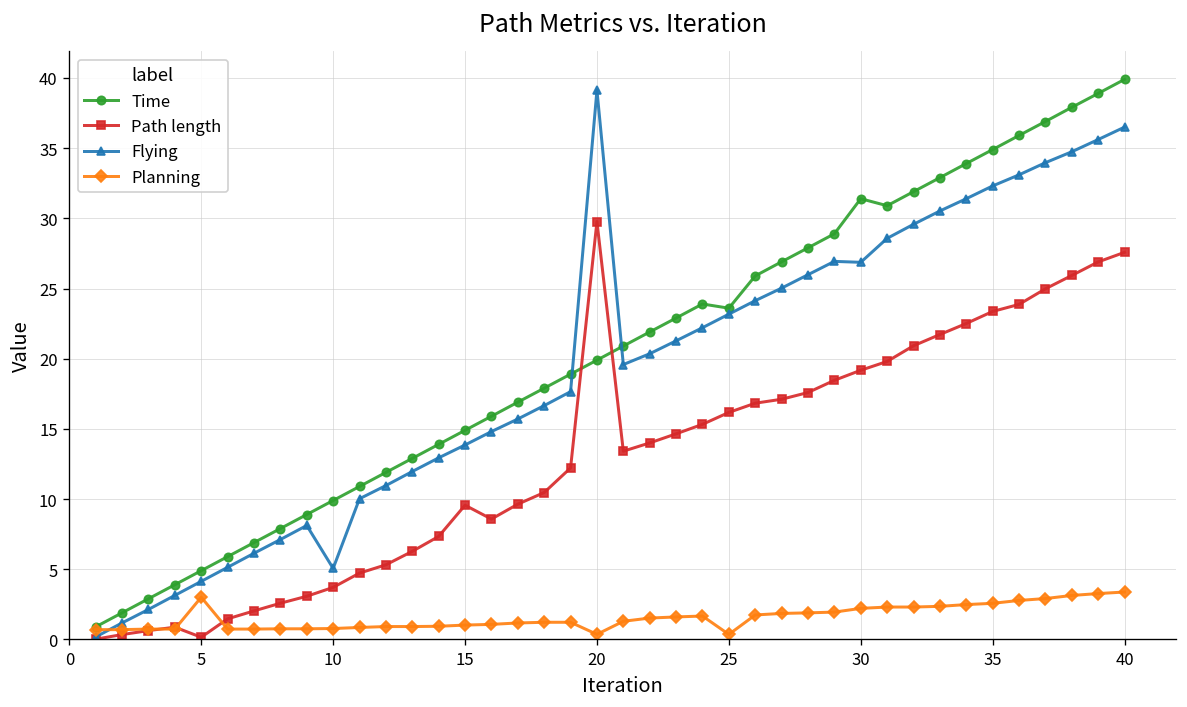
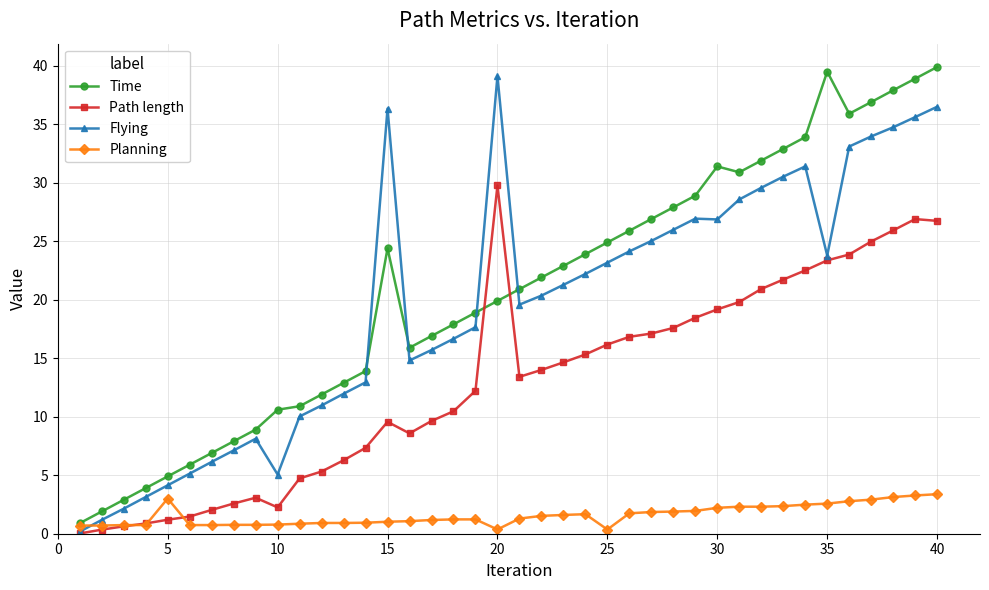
Path length, 5: 0.2 -> 1.2
Time, 10: 9.9 -> 10.6
Path length, 10: 3.7 -> 2.3
Time, 15: 14.9 -> 24.4
Flying, 15: 13.9 -> 36.3
Time, 25: 23.6 -> 24.9
Time, 35: 34.9 -> 39.5
Flying, 35: 32.3 -> 23.8
Path length, 40: 27.6 -> 26.7
